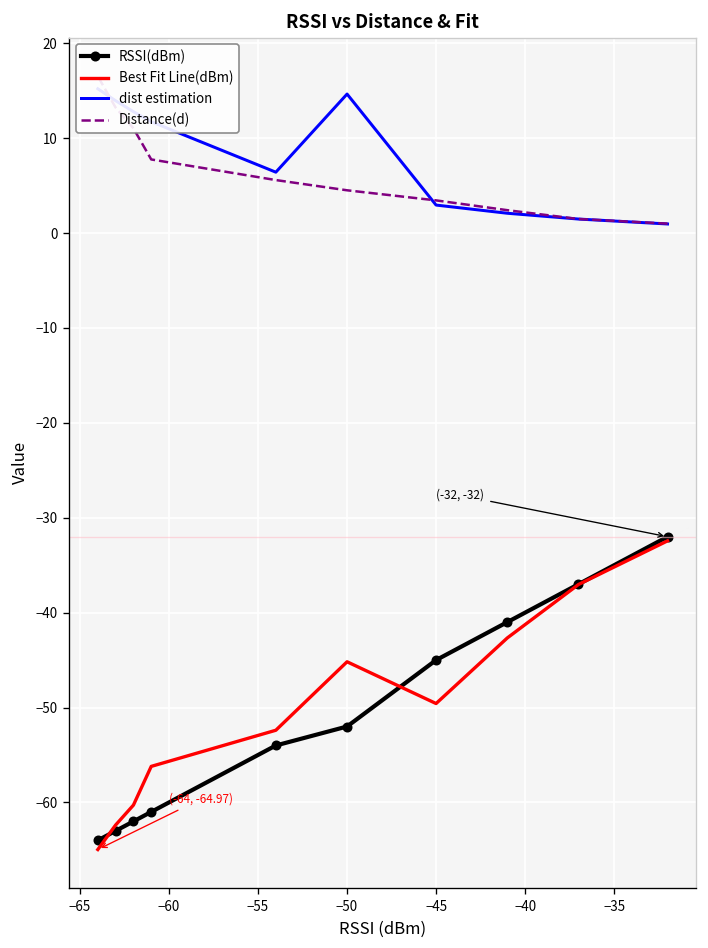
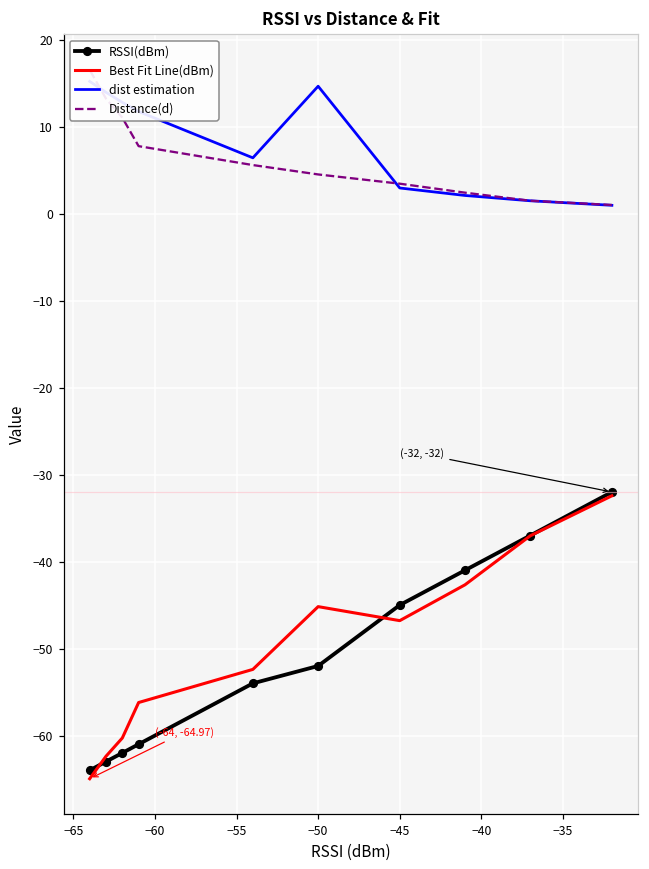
Best Fit Line(dBm), −45: -50 -> -47
